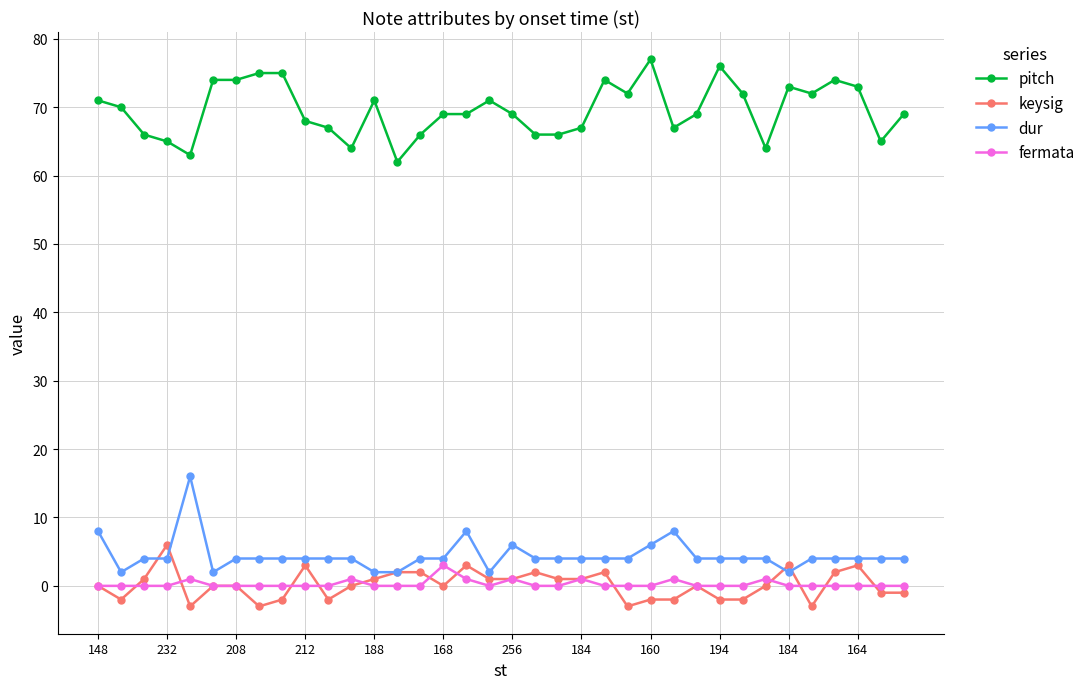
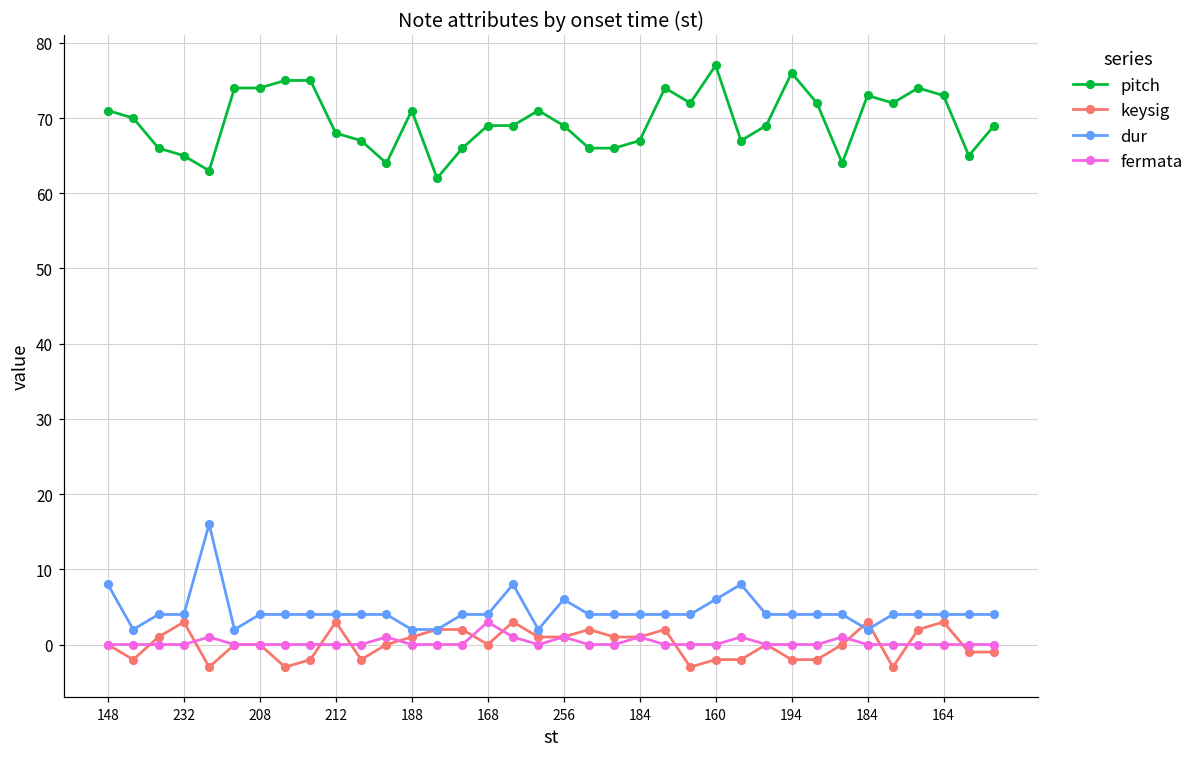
keysig, 232: 6 -> 3
